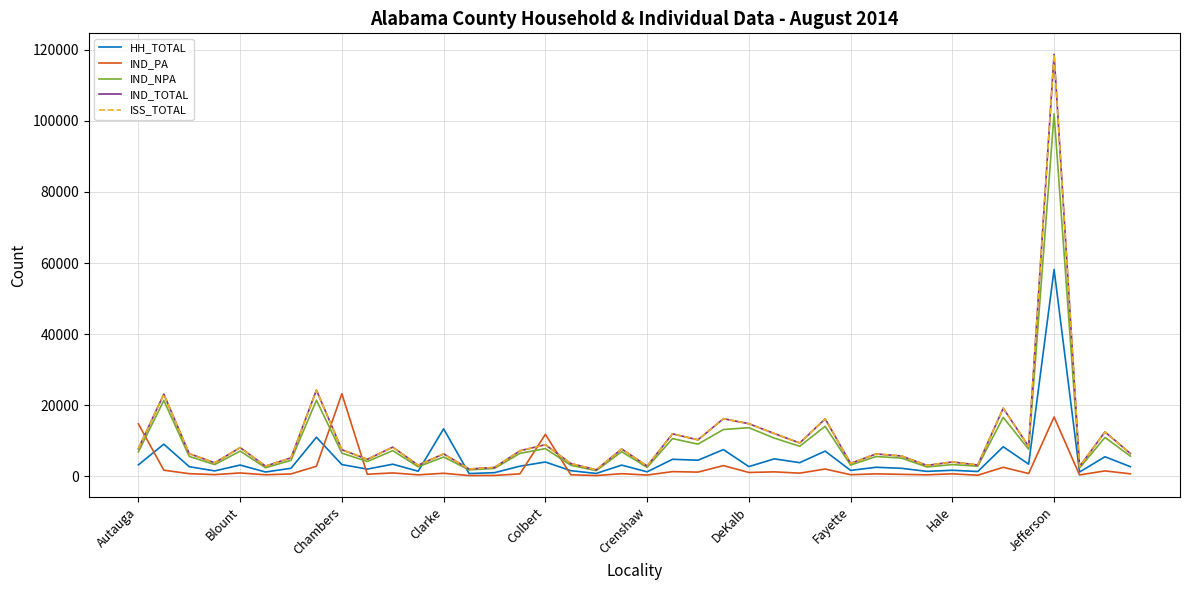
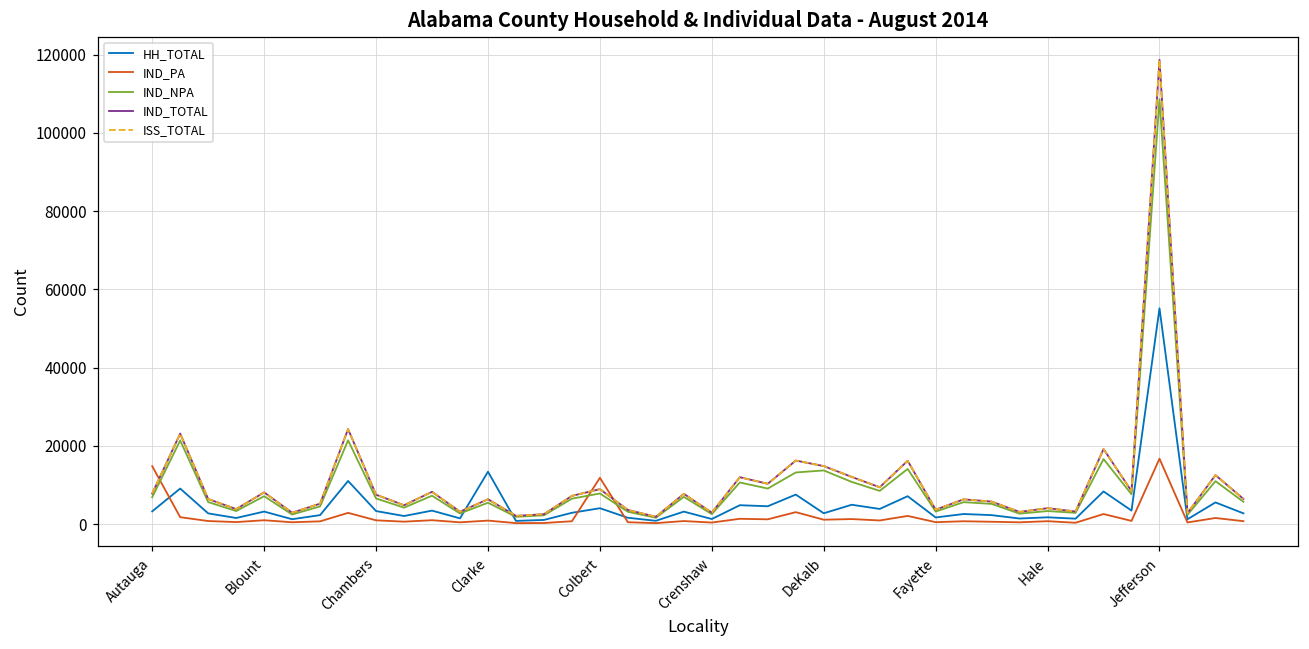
IND_PA, Chambers: 23000 -> 1000
HH_TOTAL, Jefferson: 58000 -> 55000
IND_NPA, Jefferson: 102000 -> 109000
